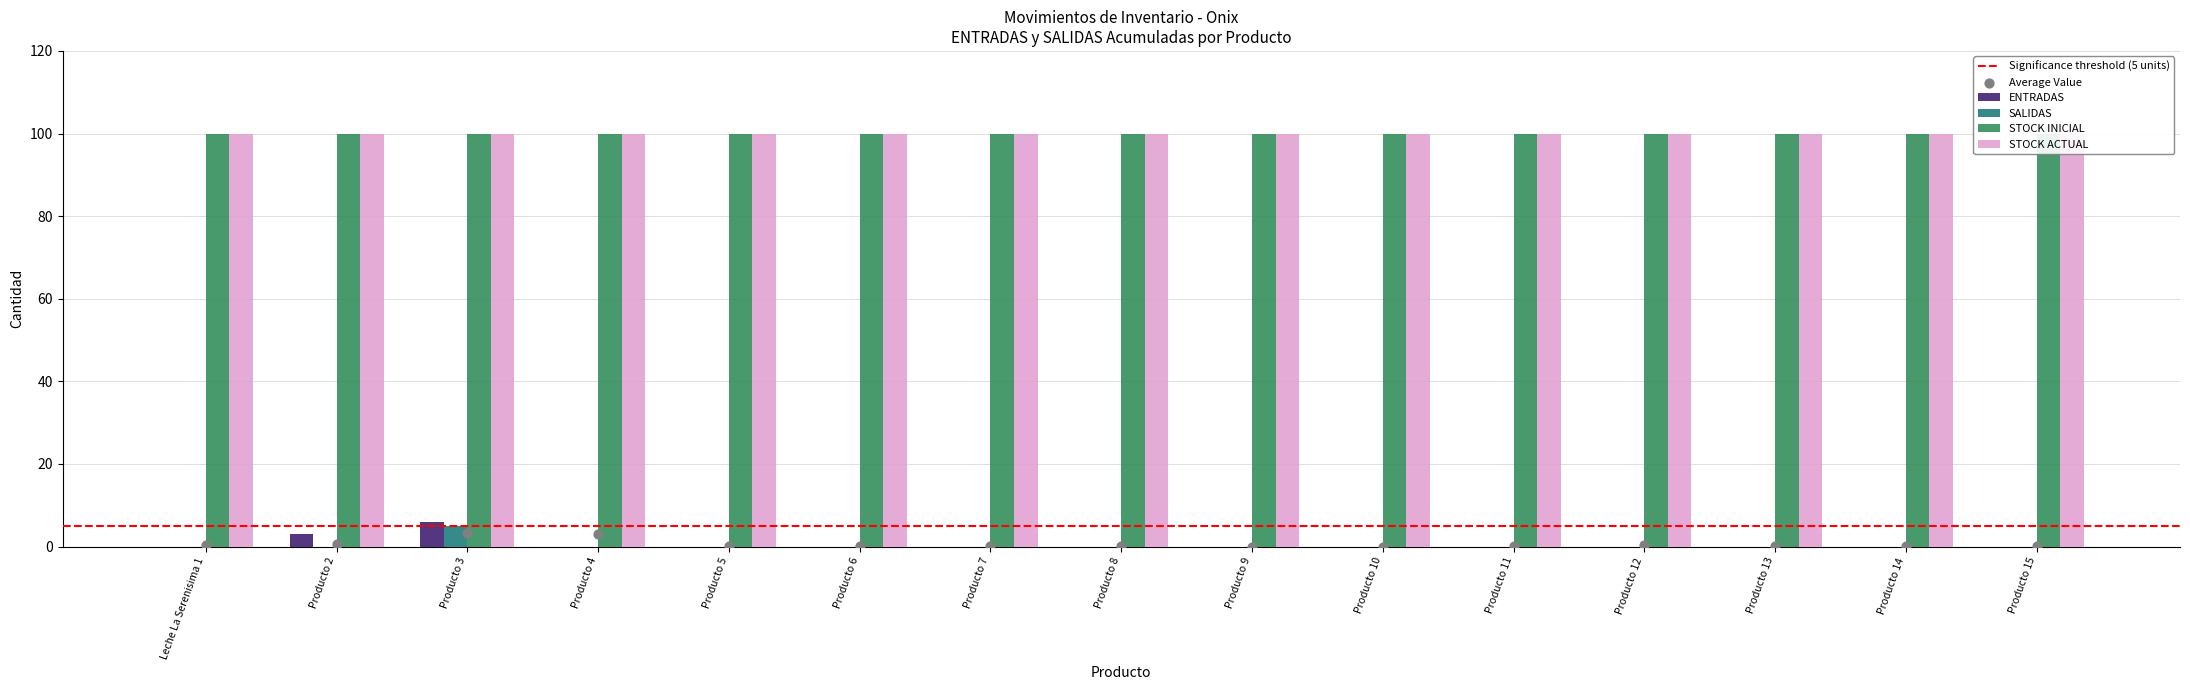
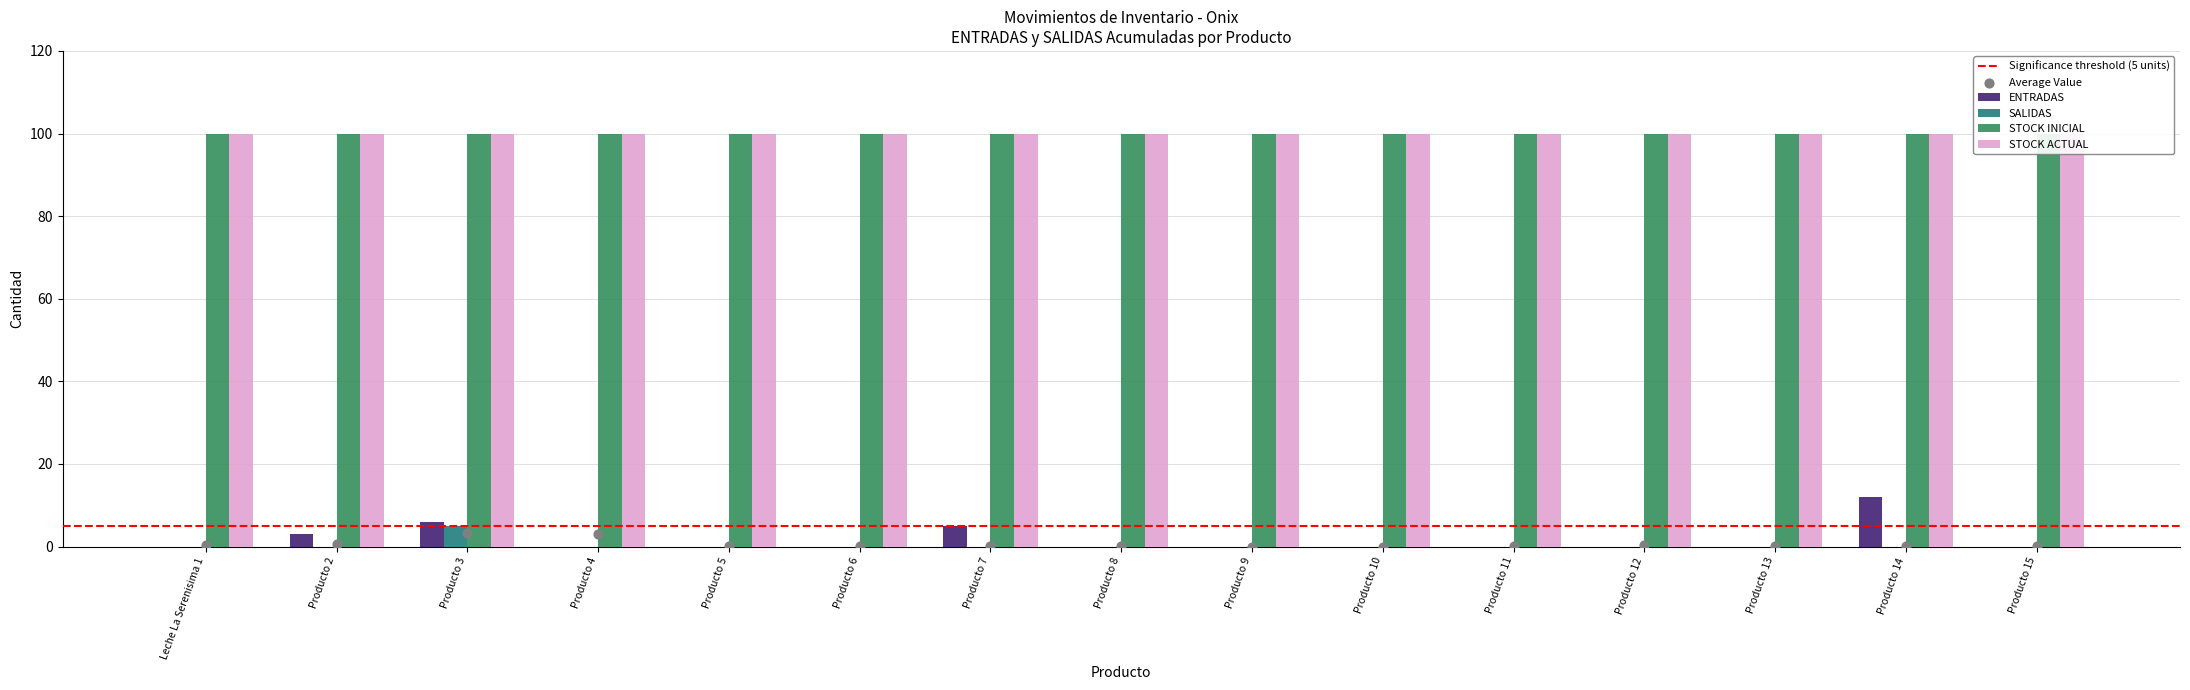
ENTRADAS, Producto 7: 0 -> 5
ENTRADAS, Producto 14: 0 -> 12
